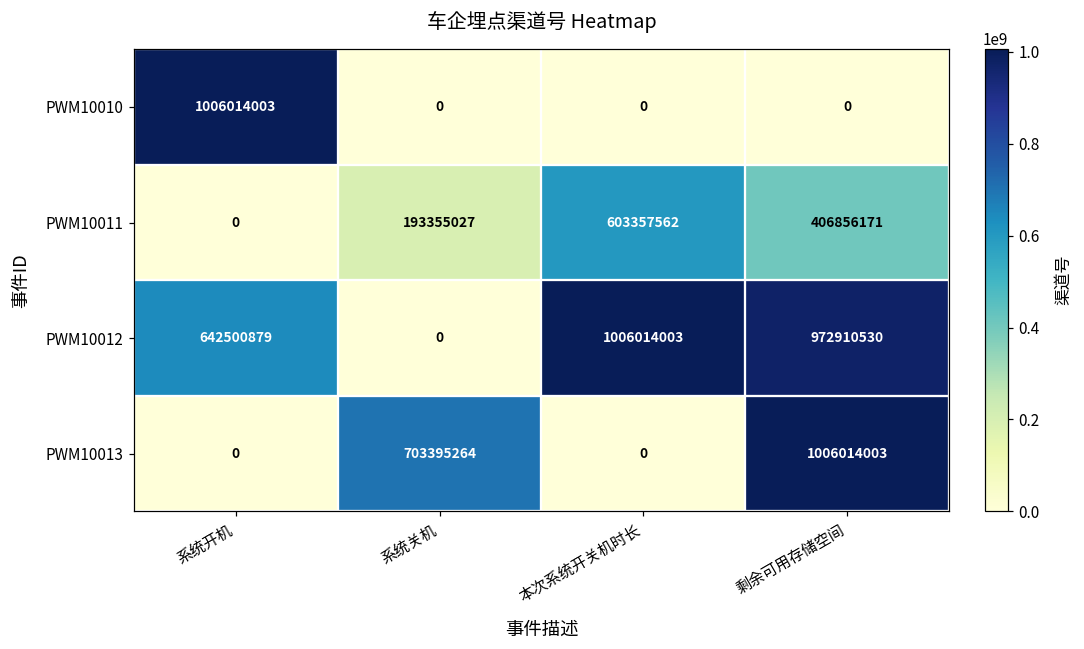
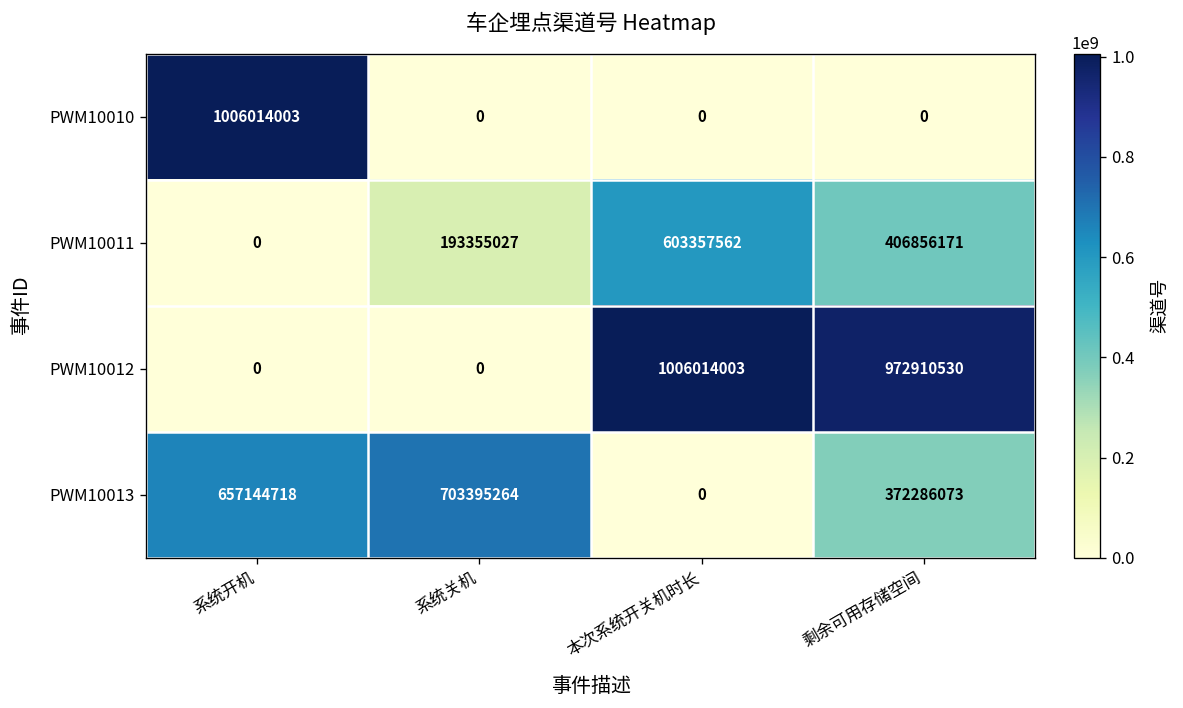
PWM10012, 系统开机: 642500879 -> 0
PWM10013, 系统开机: 0 -> 657144718
PWM10013, 剩余可用存储空间: 1006014003 -> 372286073
